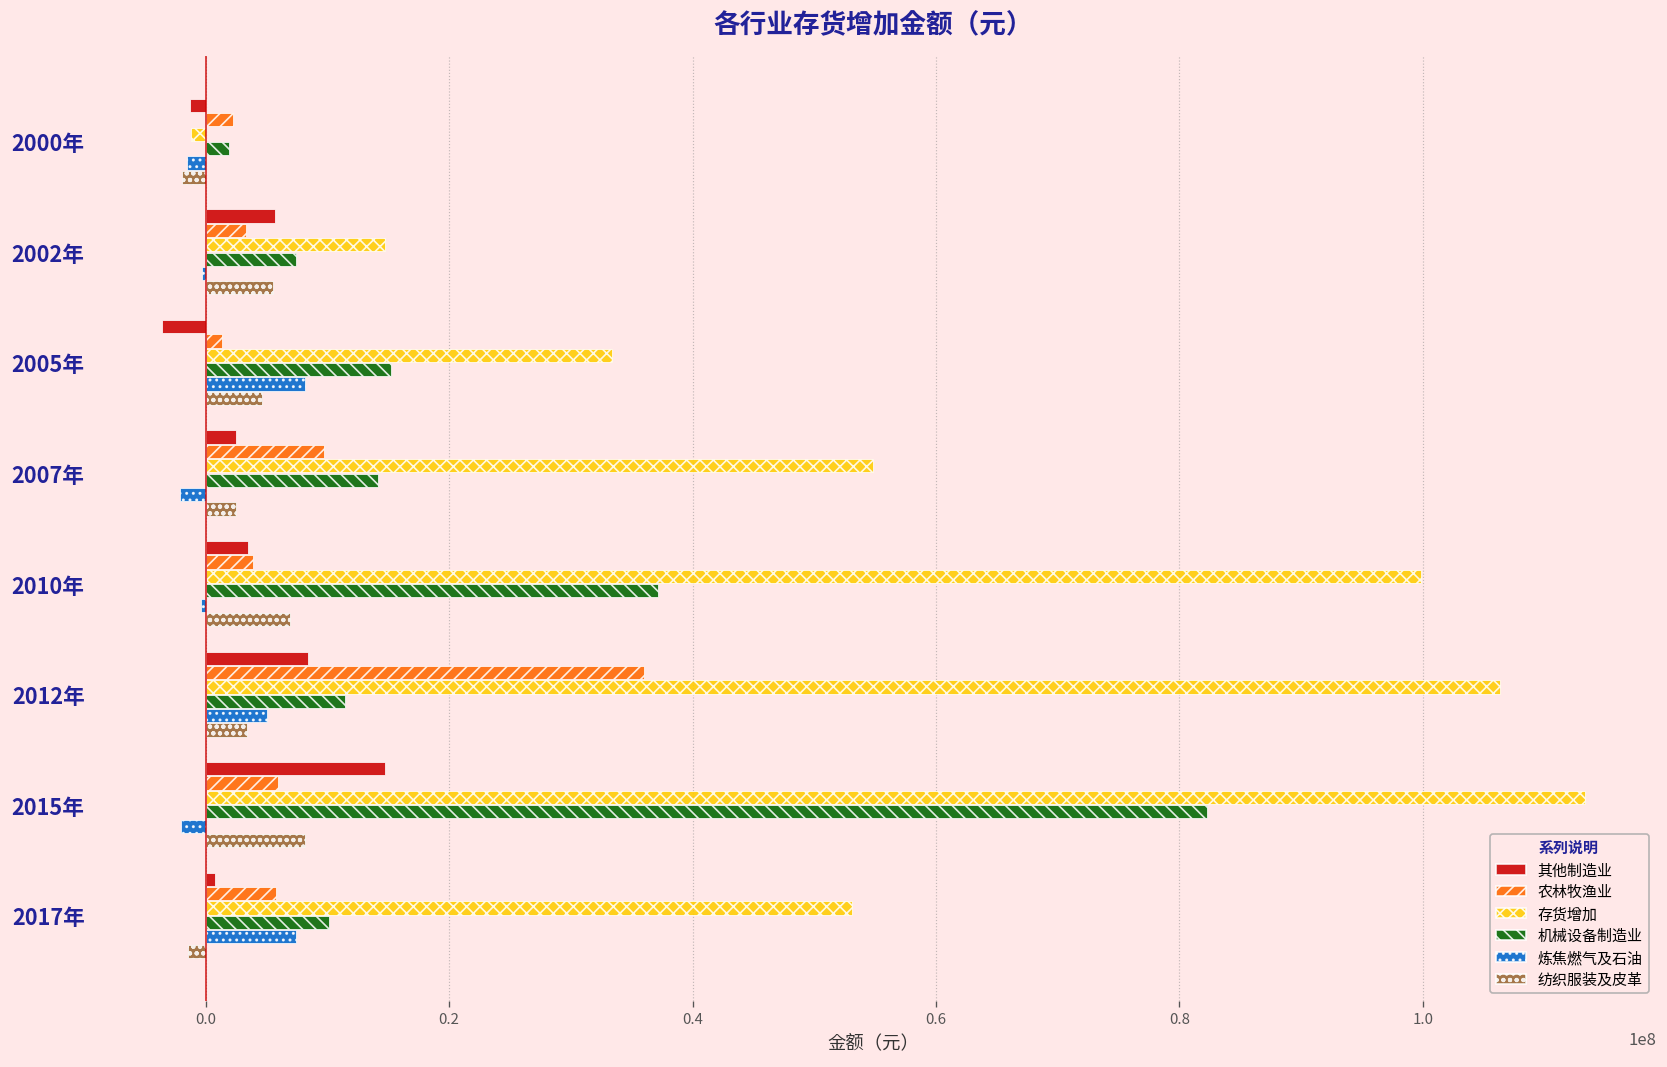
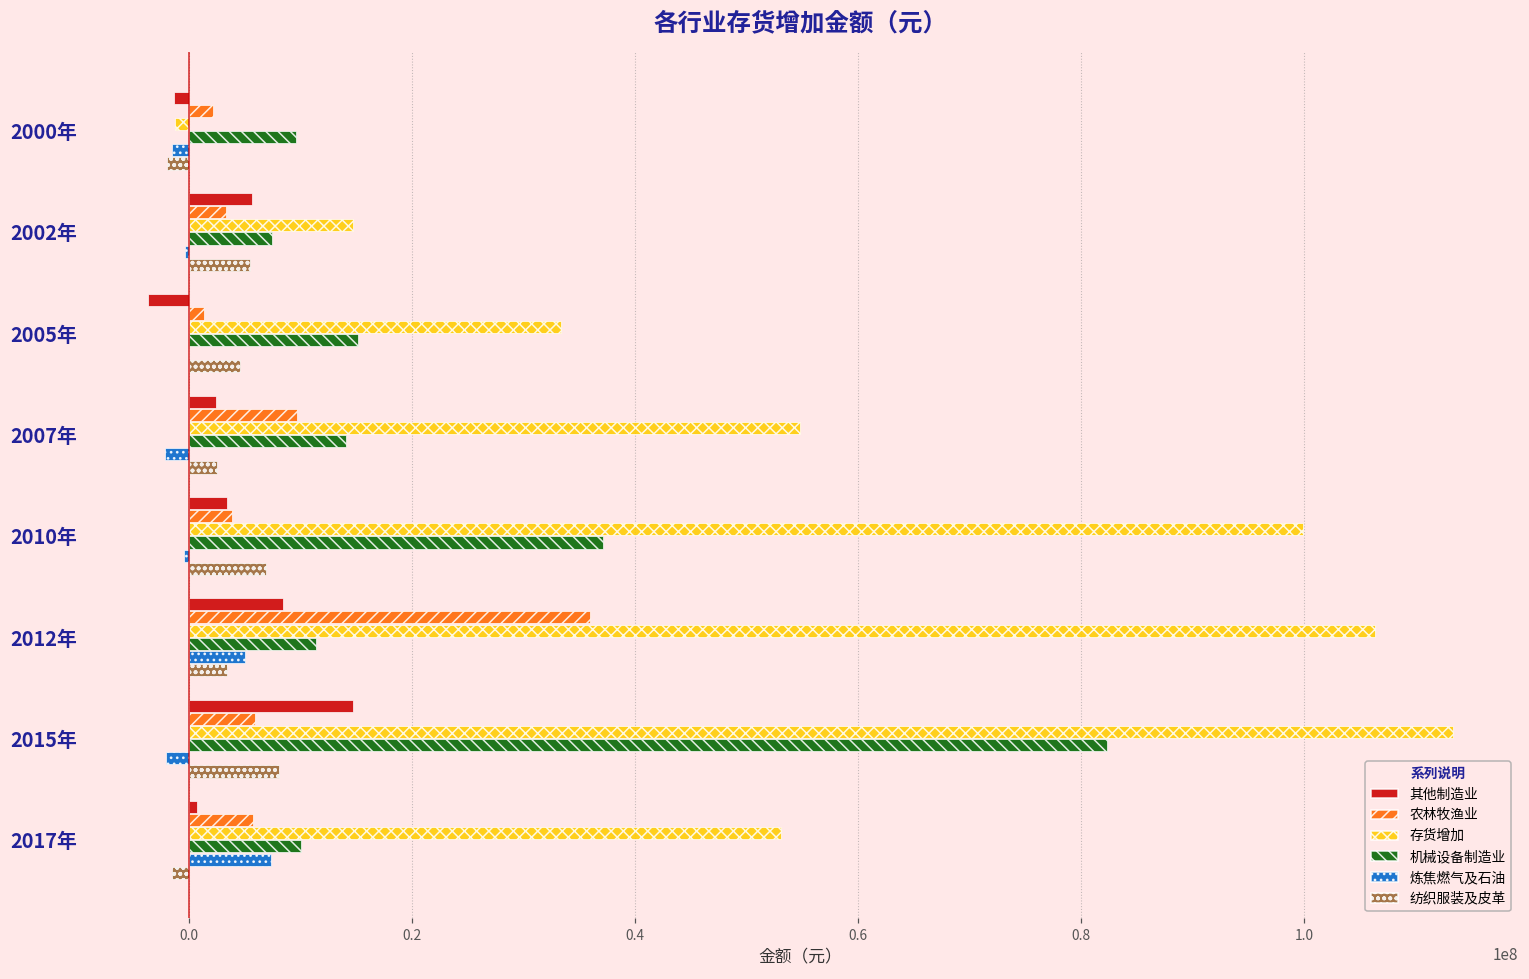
机械设备制造业, 2000年: 1900000 -> 9600000
炼焦燃气及石油, 2005年: 8100000 -> 0
